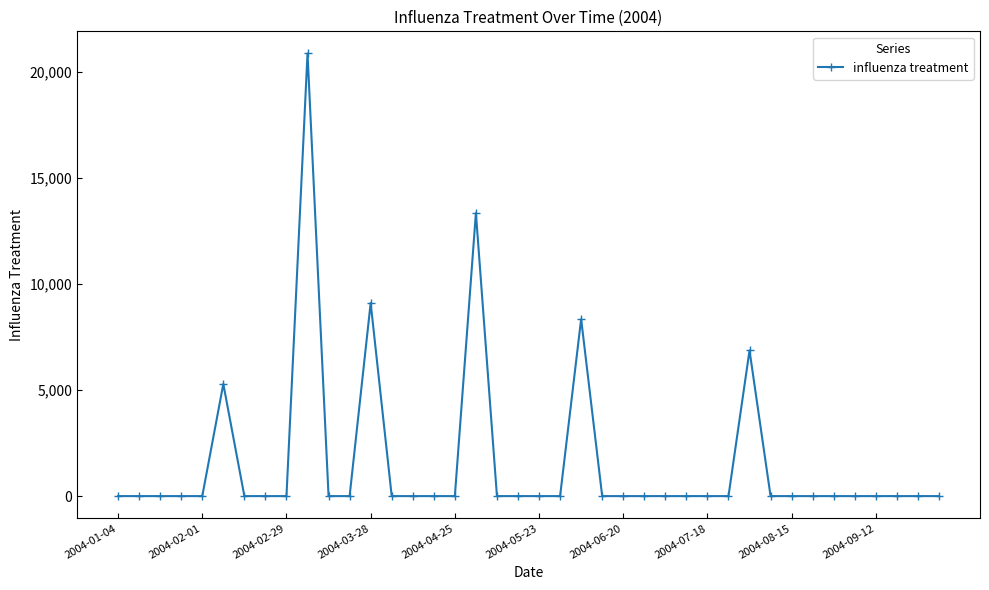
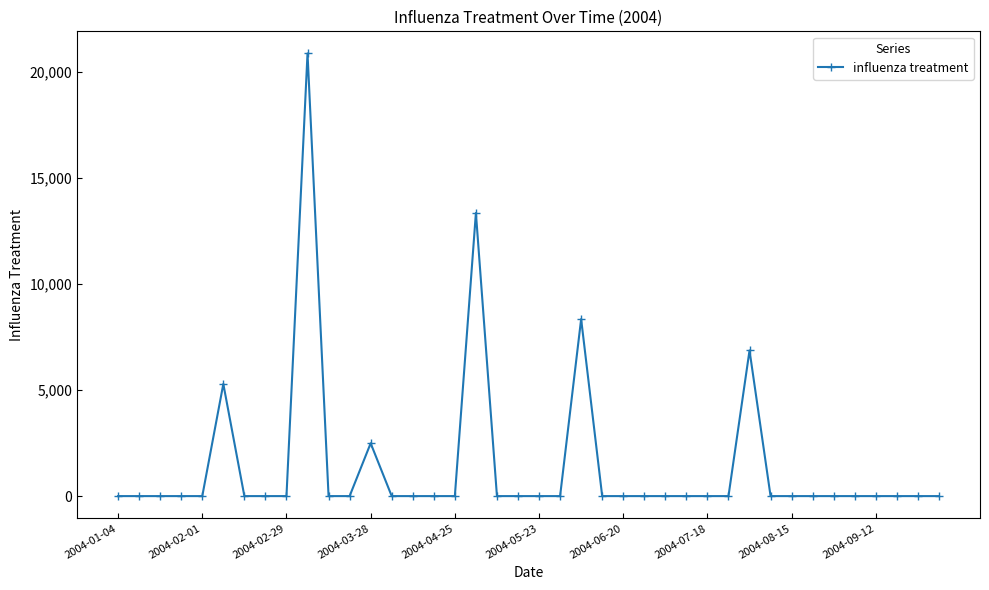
2004-03-28: 9,100 -> 2,500
